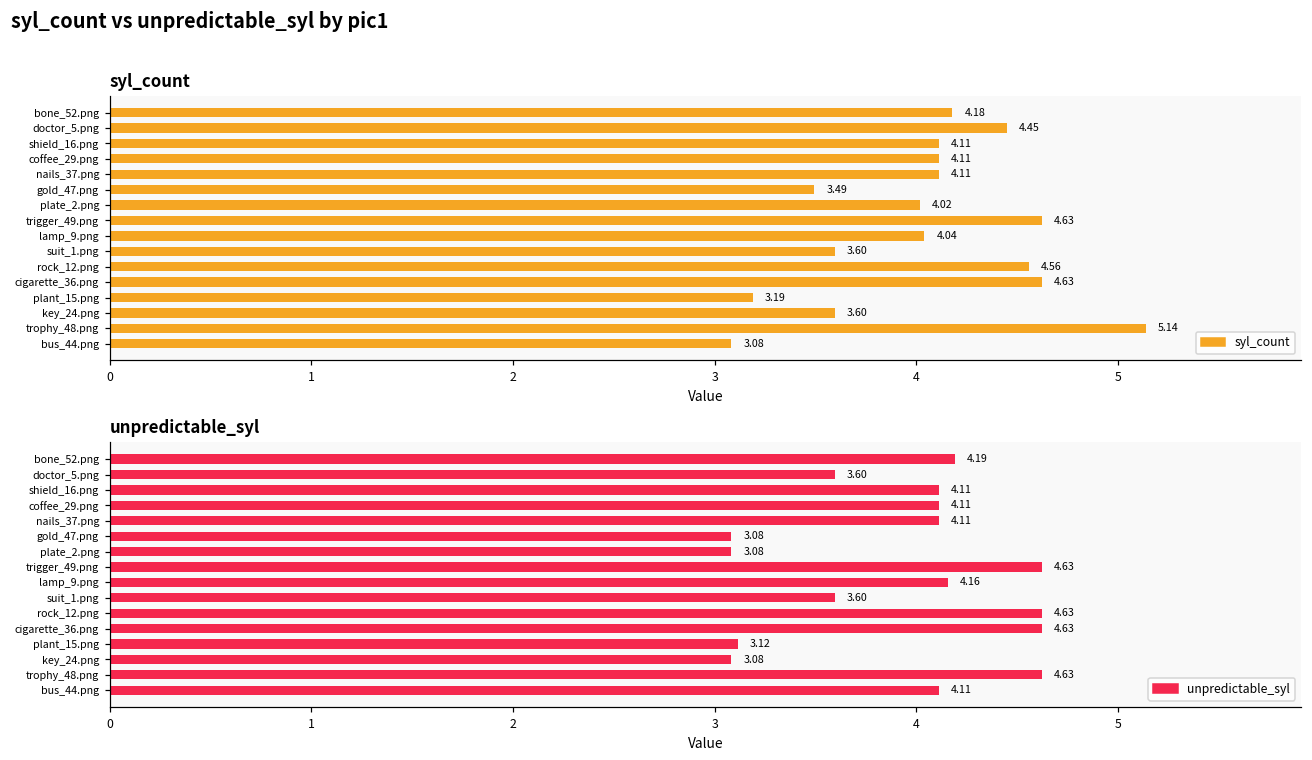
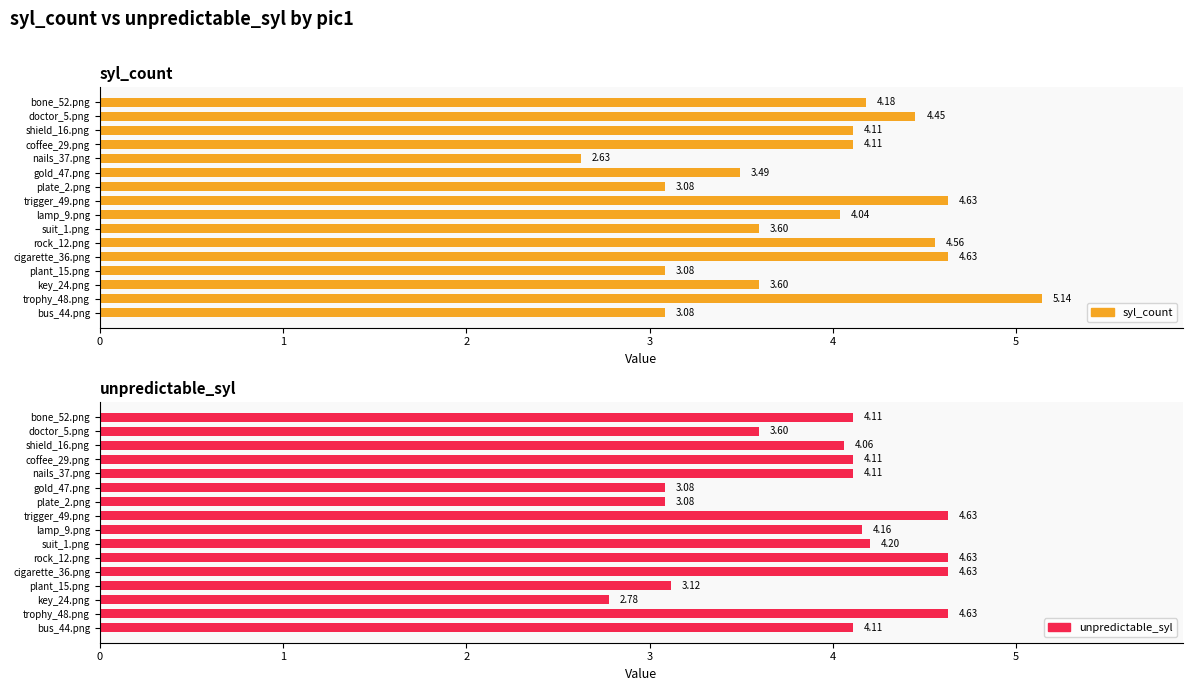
syl_count, nails_37.png: 4.11 -> 2.63
syl_count, plate_2.png: 4.02 -> 3.08
syl_count, plant_15.png: 3.19 -> 3.08
unpredictable_syl, bone_52.png: 4.19 -> 4.11
unpredictable_syl, shield_16.png: 4.11 -> 4.06
unpredictable_syl, suit_1.png: 3.60 -> 4.20
unpredictable_syl, key_24.png: 3.08 -> 2.78
